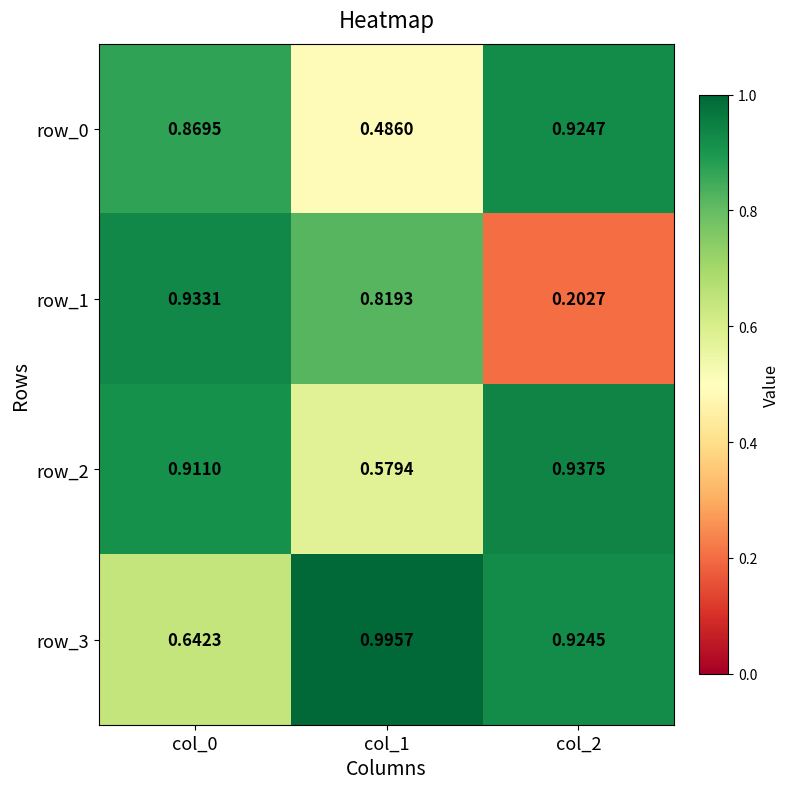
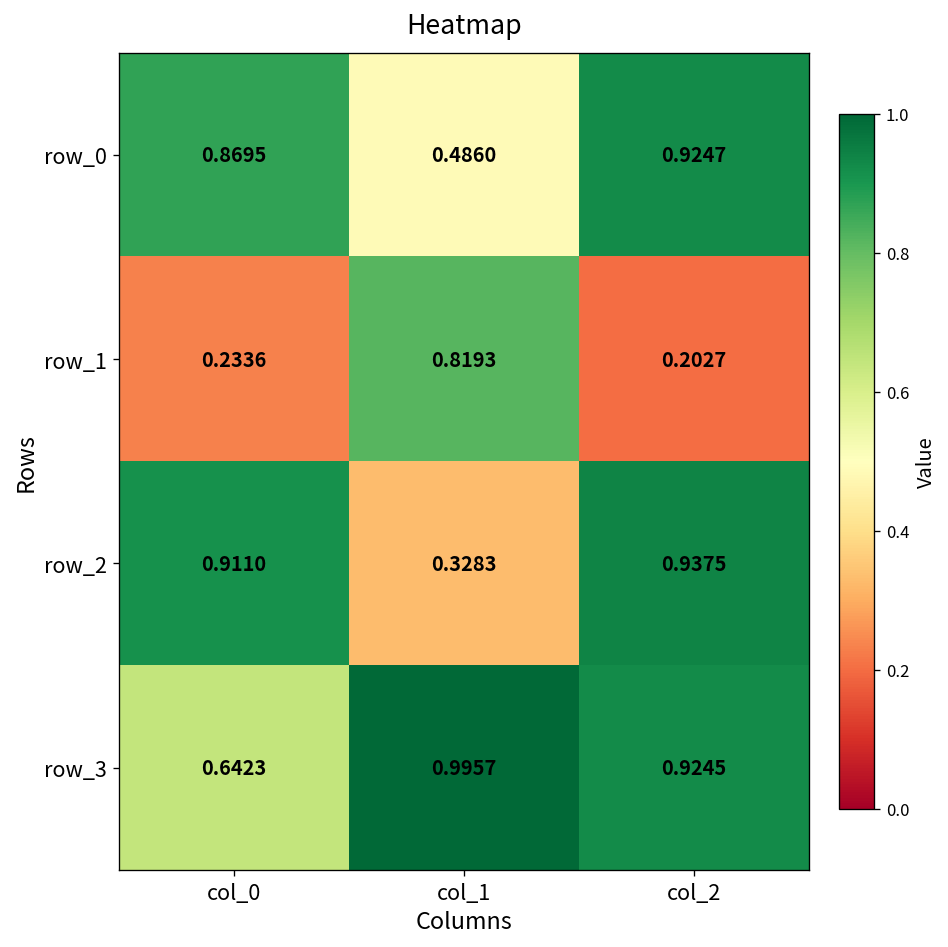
row_1, col_0: 0.9331 -> 0.2336
row_2, col_1: 0.5794 -> 0.3283
